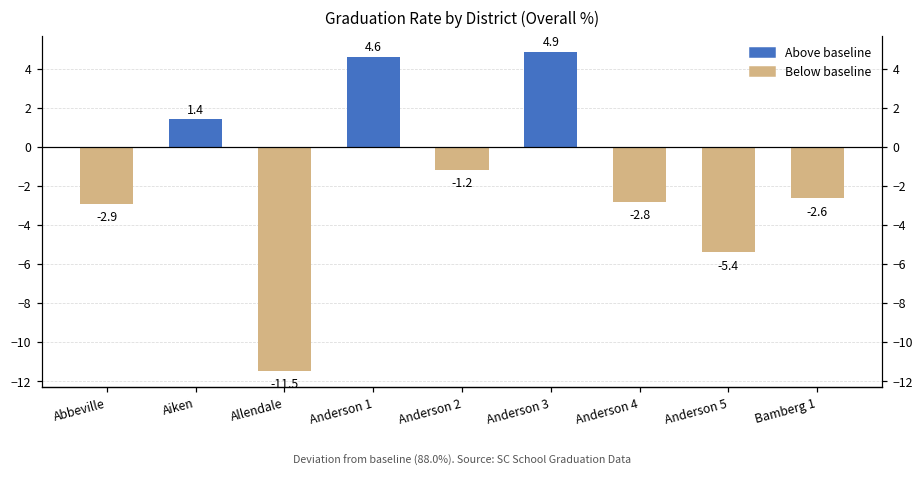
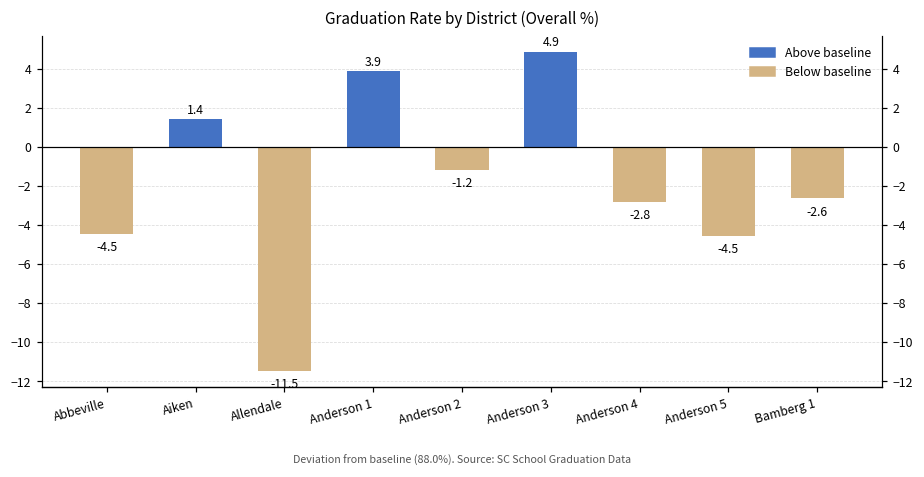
Abbeville: -2.9 -> -4.5
Anderson 1: 4.6 -> 3.9
Anderson 5: -5.4 -> -4.5
